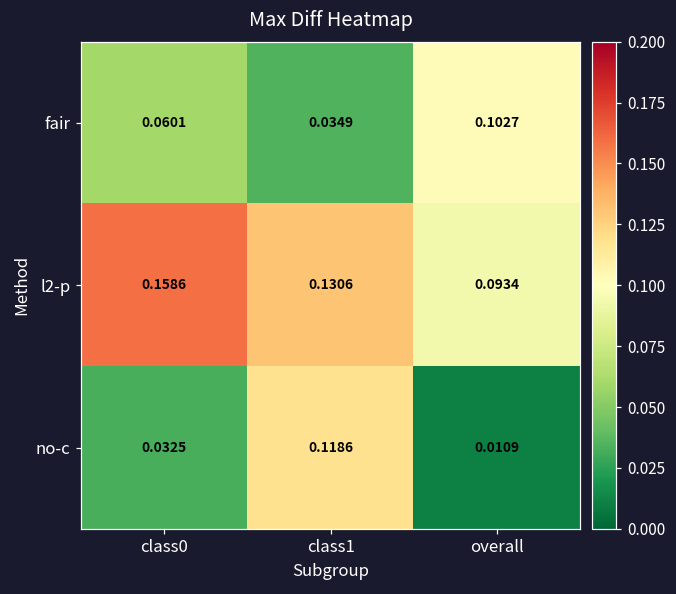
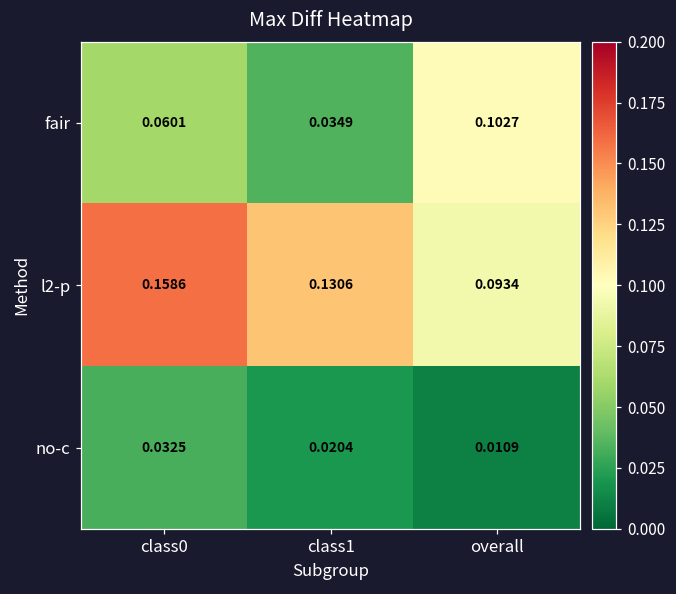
no-c, class1: 0.1186 -> 0.0204
